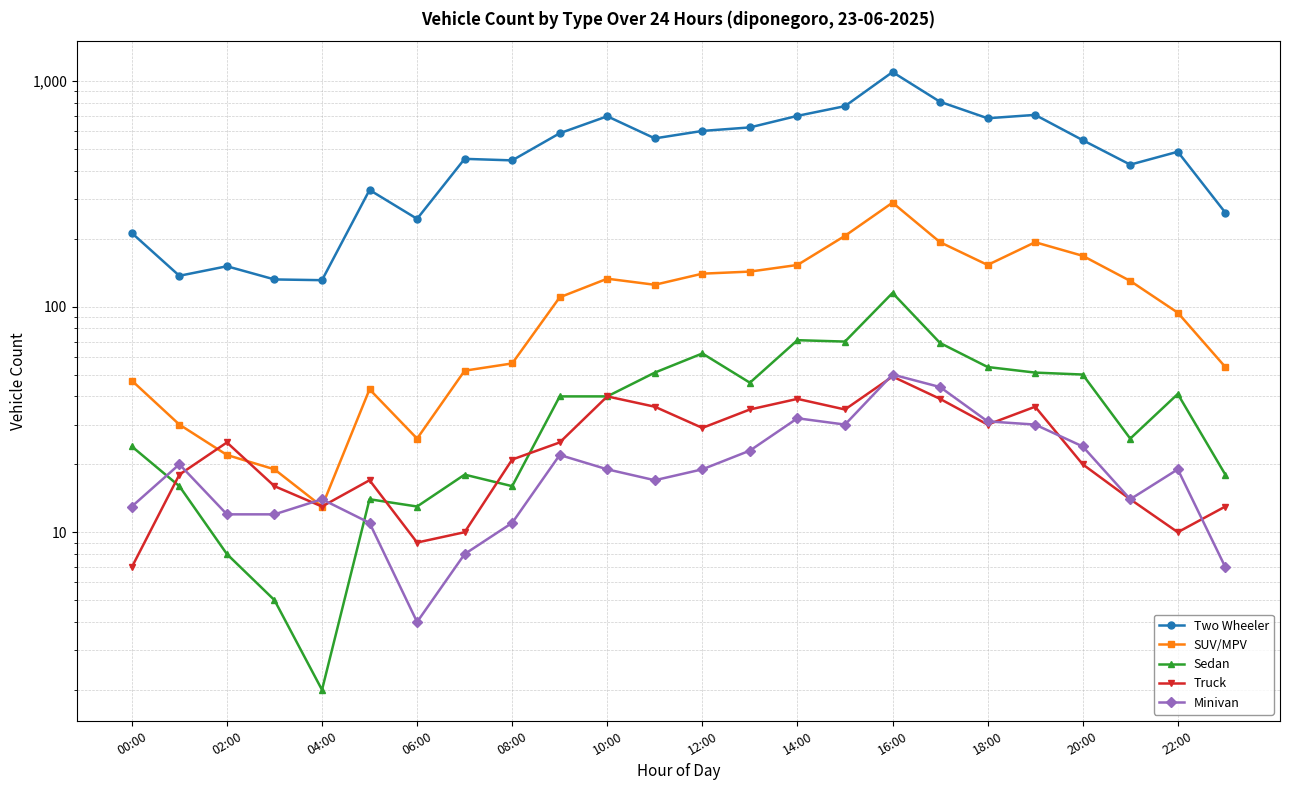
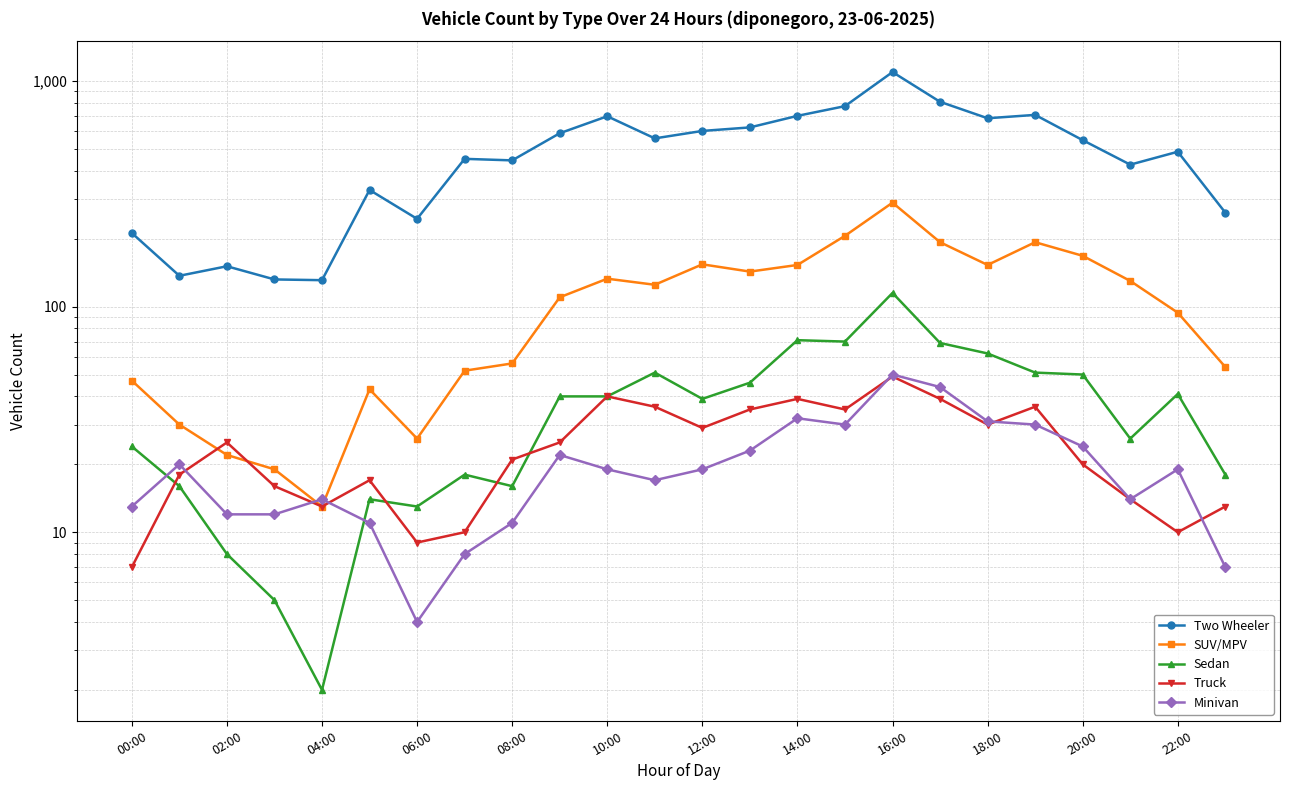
SUV/MPV, 12:00: 140 -> 150
Sedan, 12:00: 62 -> 39
Sedan, 18:00: 54 -> 62
